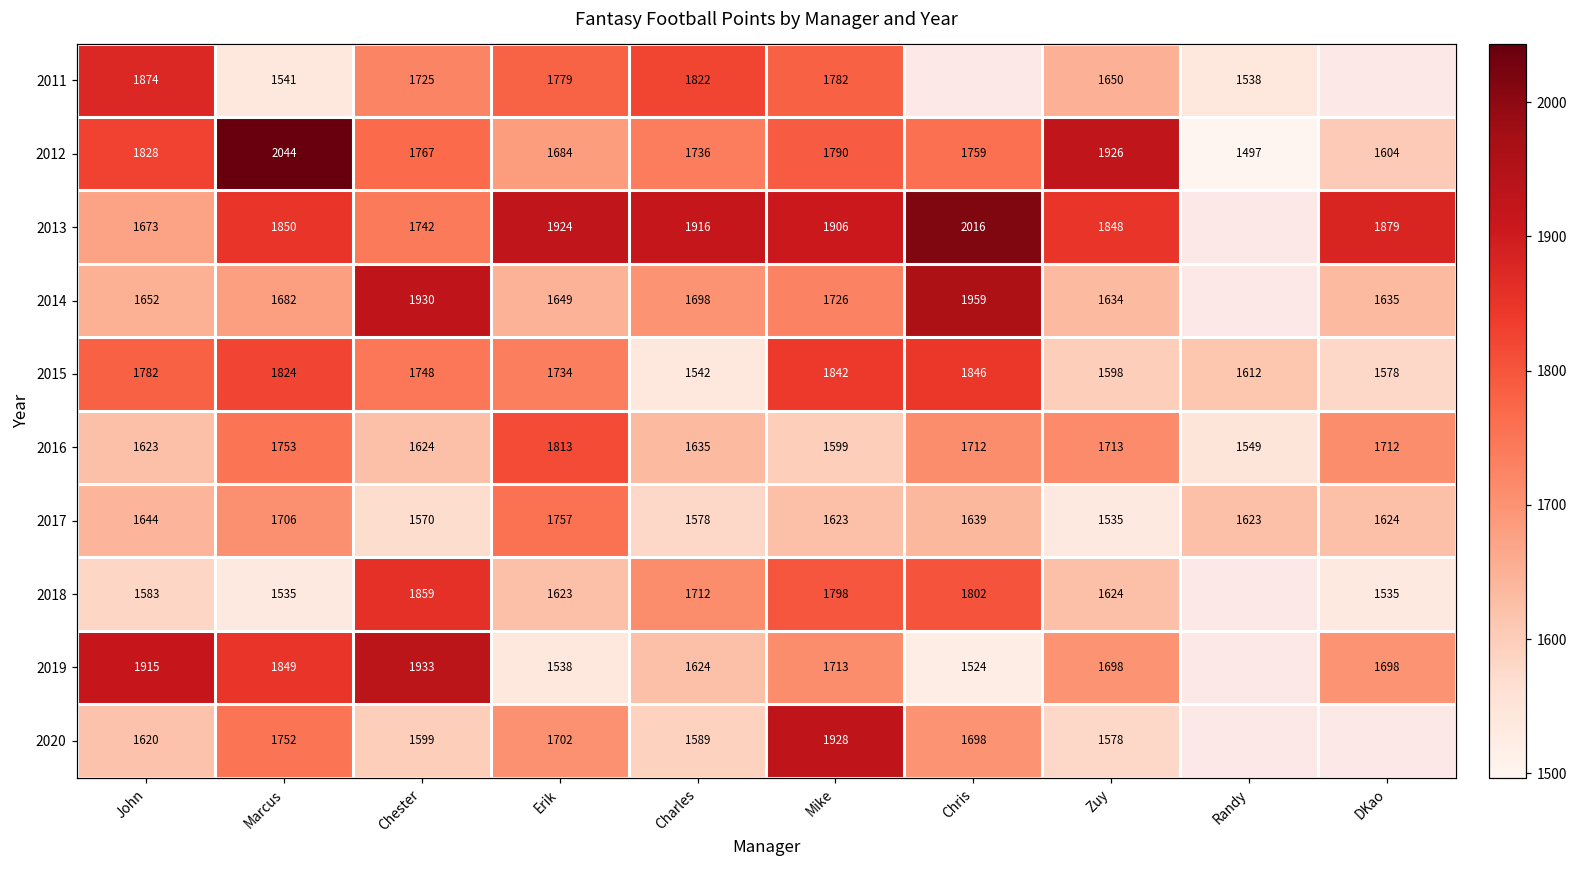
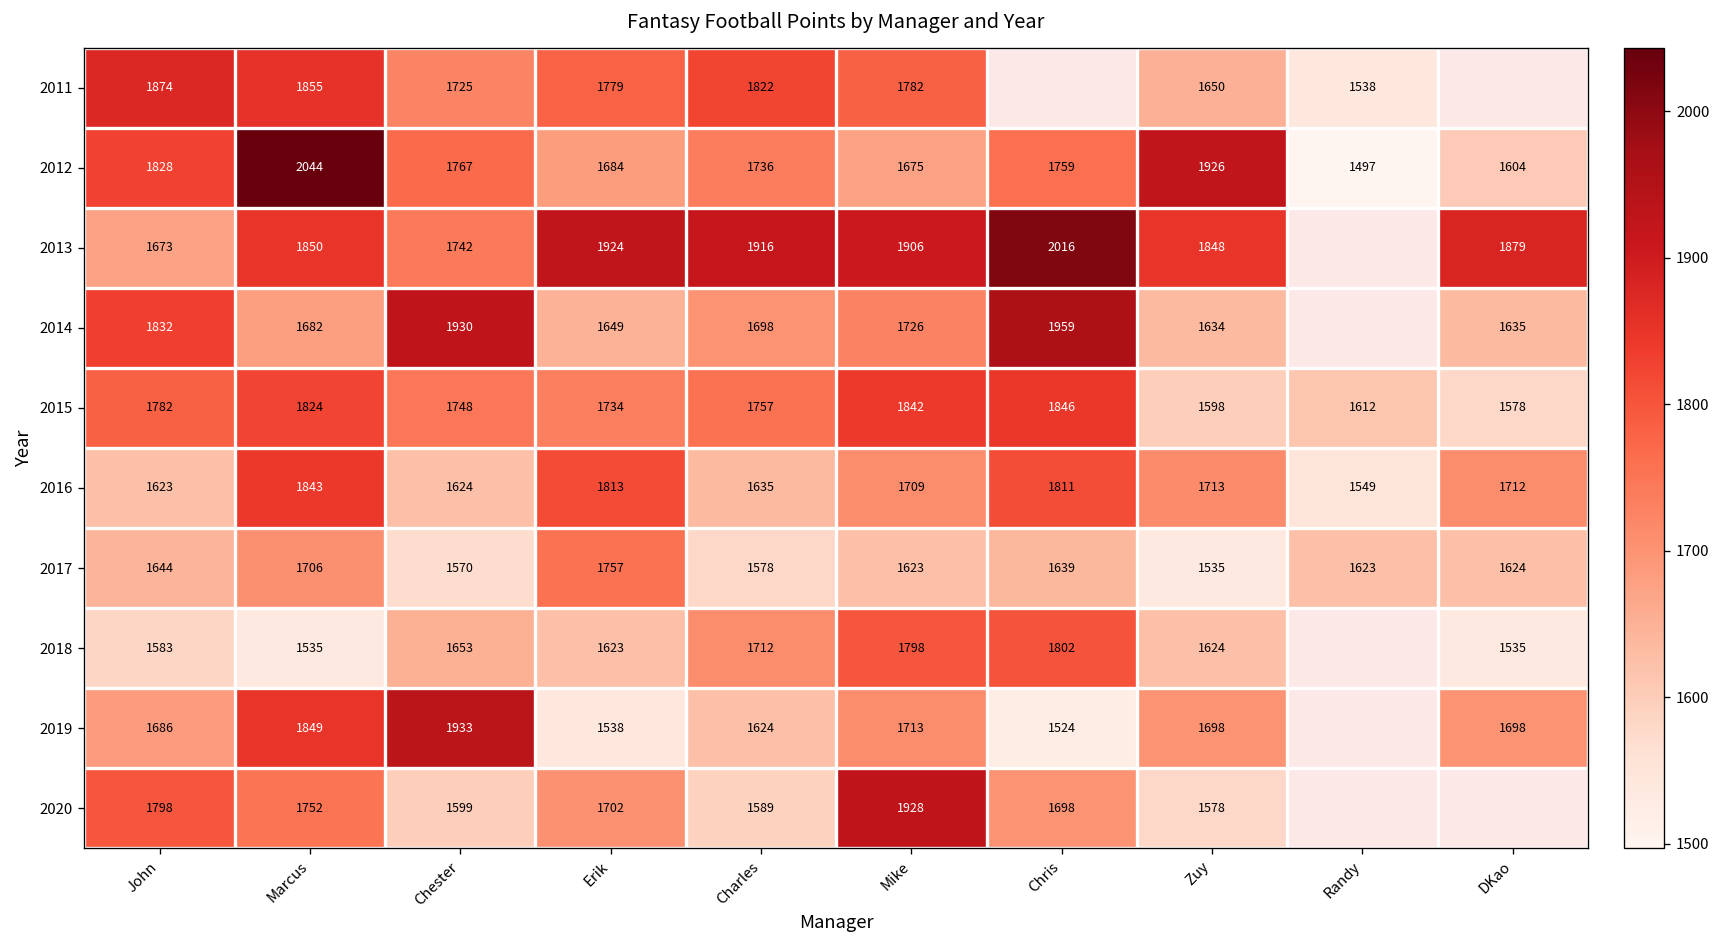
2011, Marcus: 1541 -> 1855
2012, Mike: 1790 -> 1675
2014, John: 1652 -> 1832
2015, Charles: 1542 -> 1757
2016, Marcus: 1753 -> 1843
2016, Mike: 1599 -> 1709
2016, Chris: 1712 -> 1811
2018, Chester: 1859 -> 1653
2019, John: 1915 -> 1686
2020, John: 1620 -> 1798
